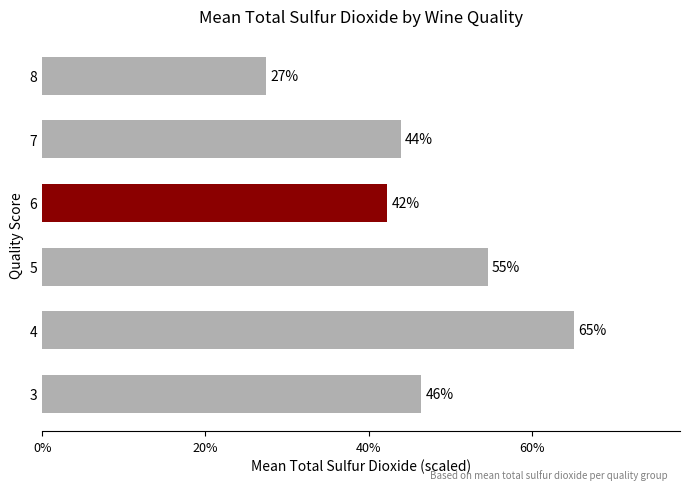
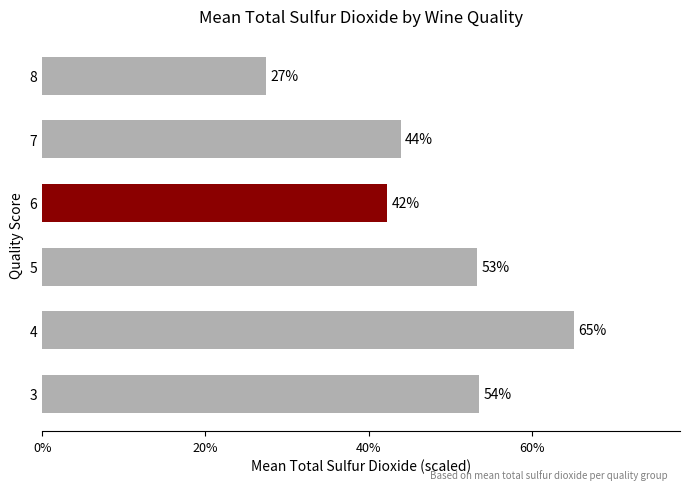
5: 55% -> 53%
3: 46% -> 54%
